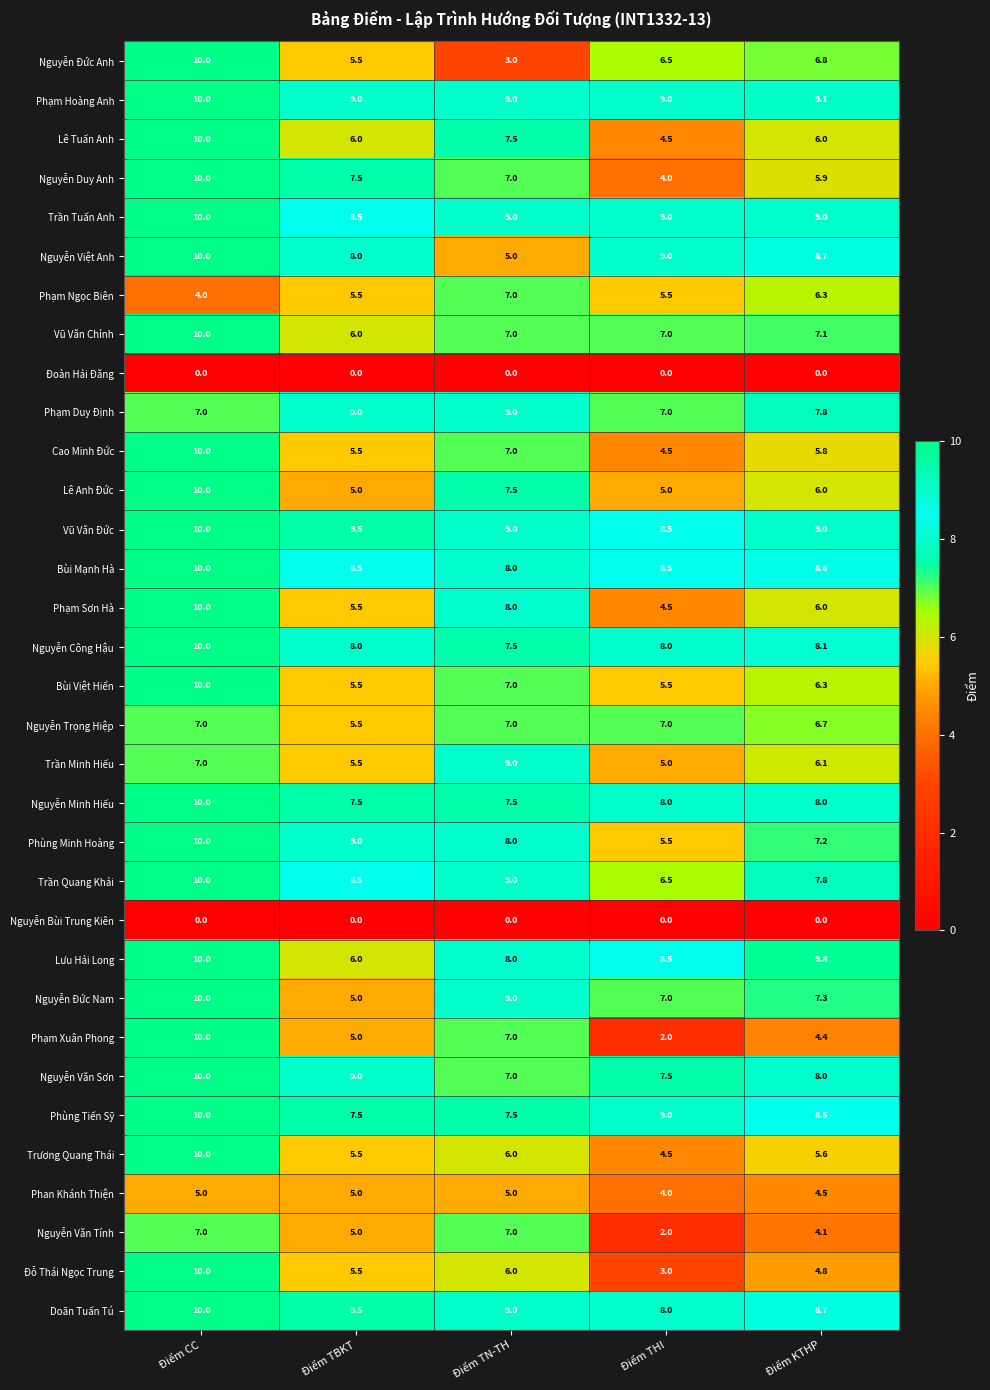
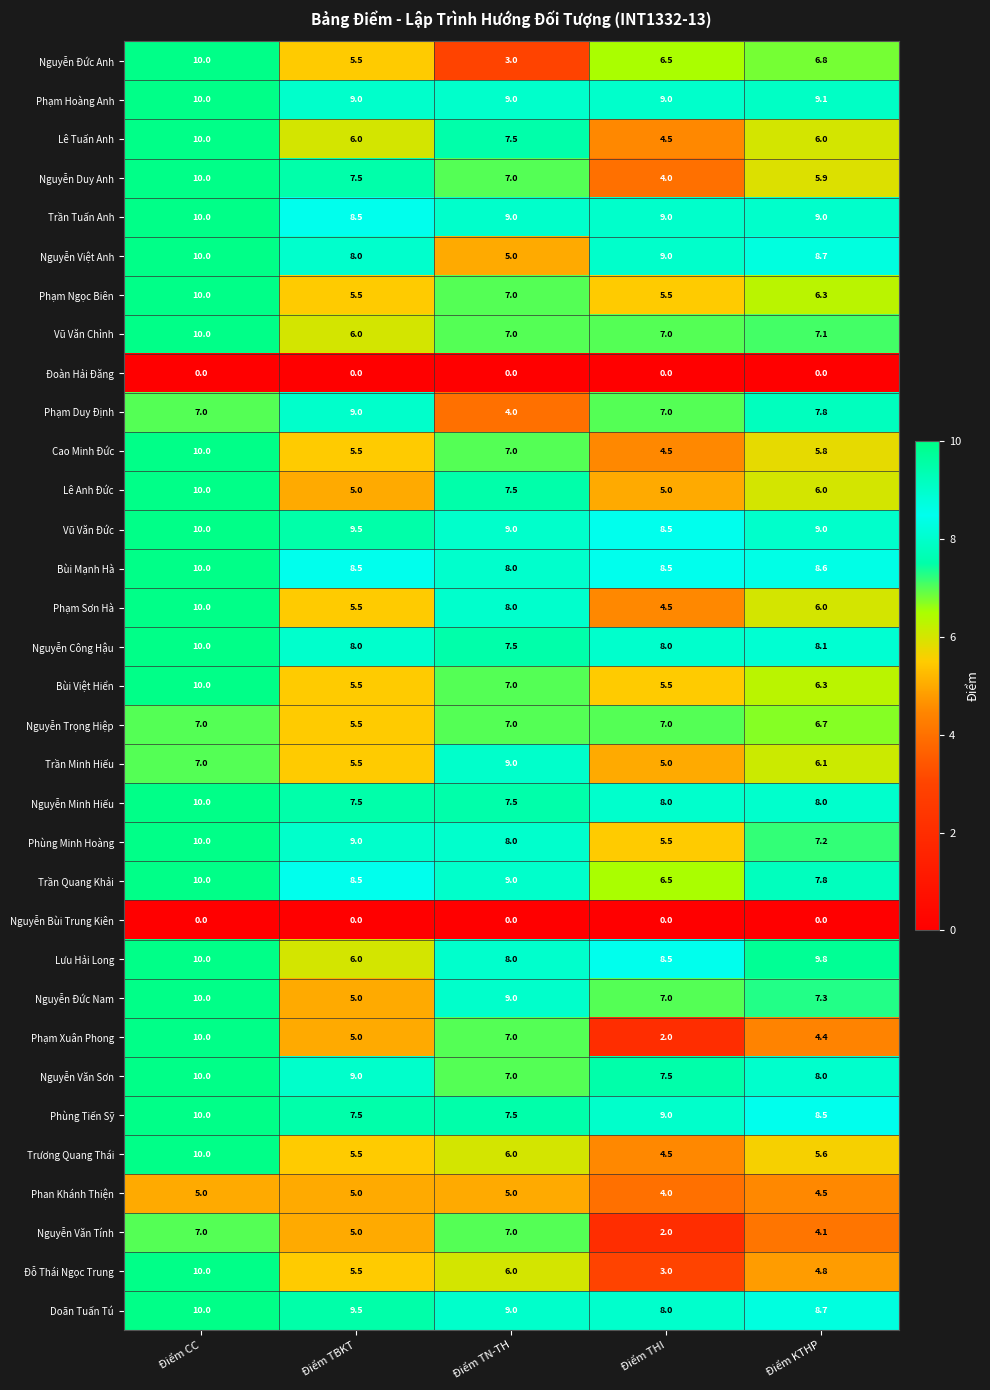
Phạm Ngọc Biên, Điểm CC: 4.0 -> 10.0
Phạm Duy Định, Điểm TN-TH: 9.0 -> 4.0
